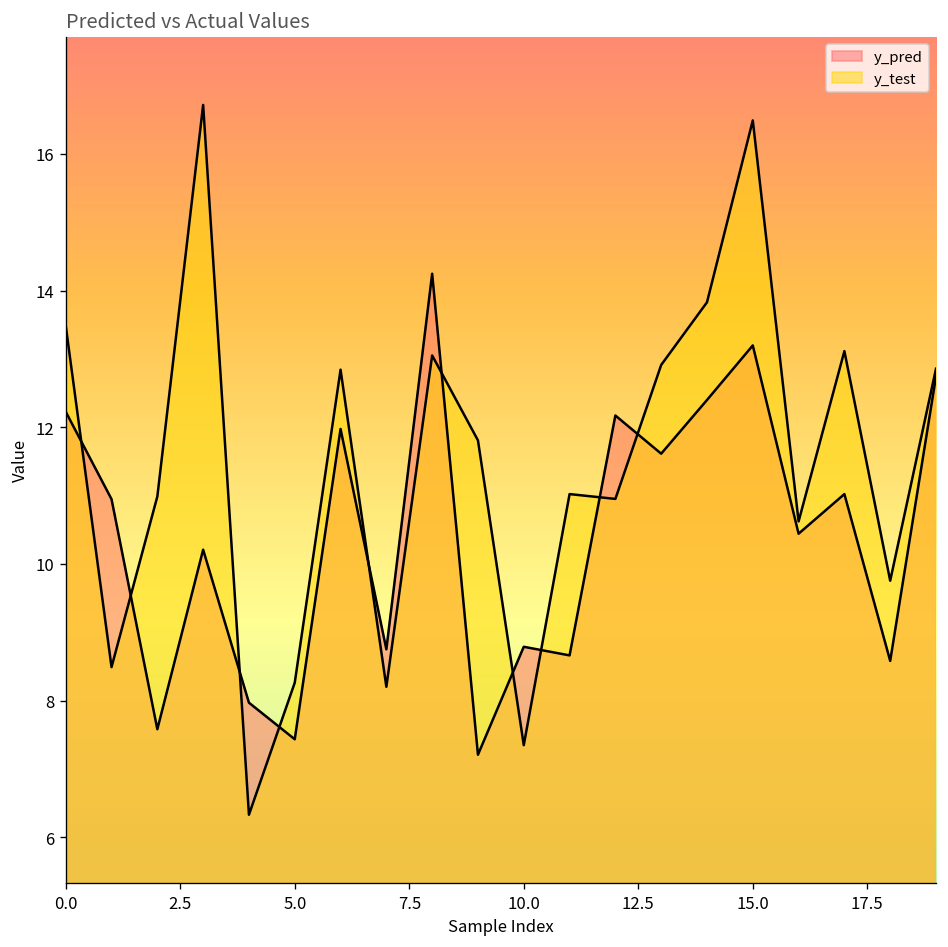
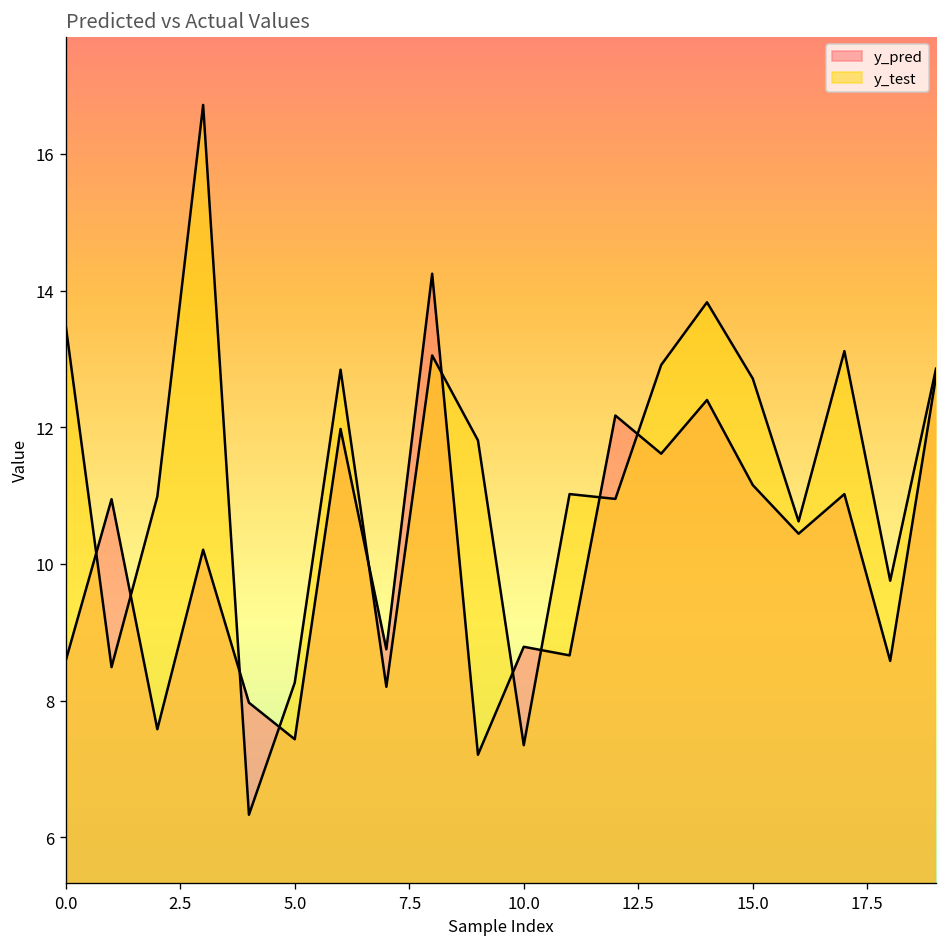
y_pred, 0.0: 12.2 -> 8.6
y_pred, 15.0: 13.2 -> 11.2
y_test, 15.0: 16.5 -> 12.7
